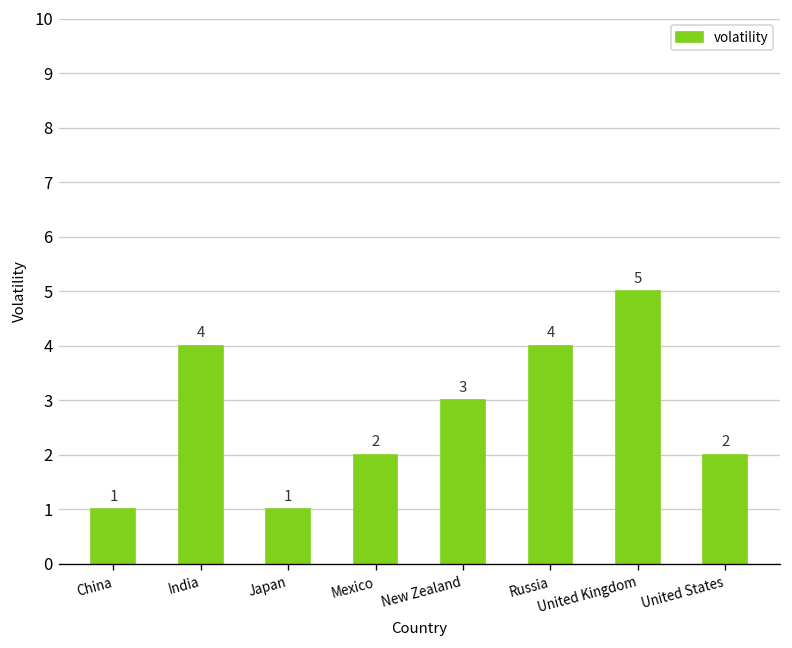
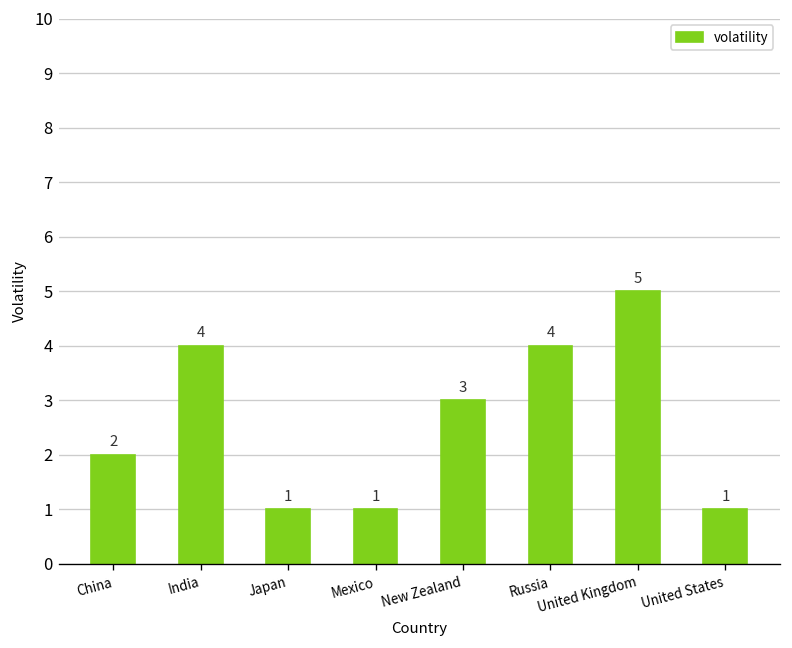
China: 1 -> 2
Mexico: 2 -> 1
United States: 2 -> 1
